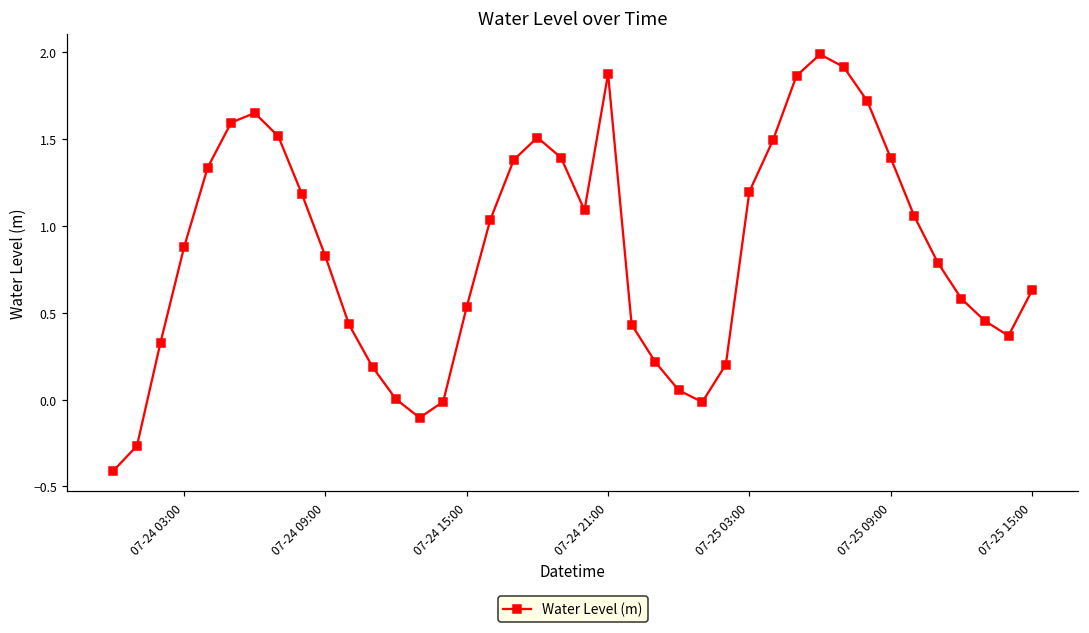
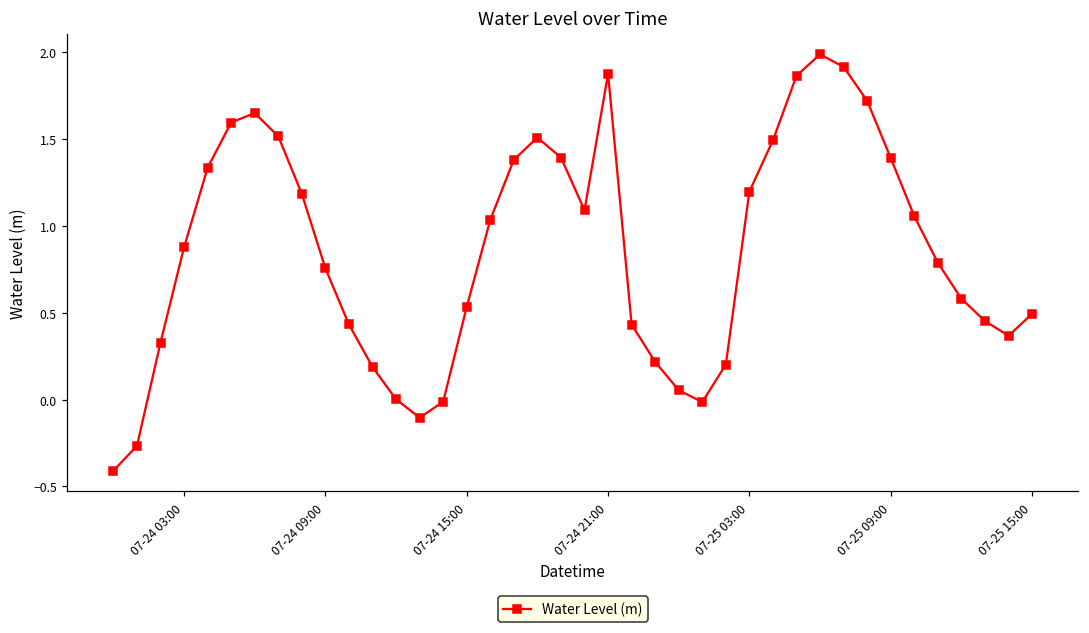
07-24 09:00: 0.82 -> 0.76
07-25 15:00: 0.63 -> 0.49
